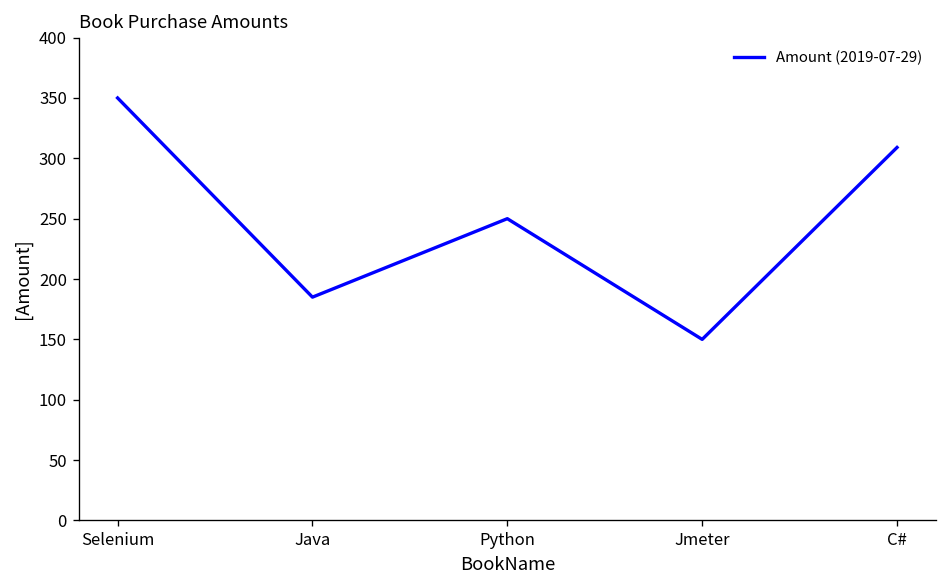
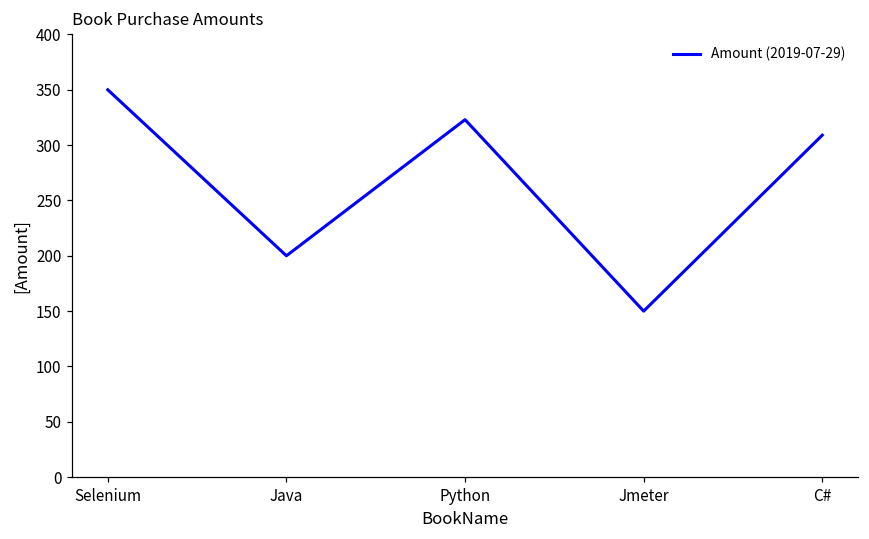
Java: 185 -> 200
Python: 250 -> 323
